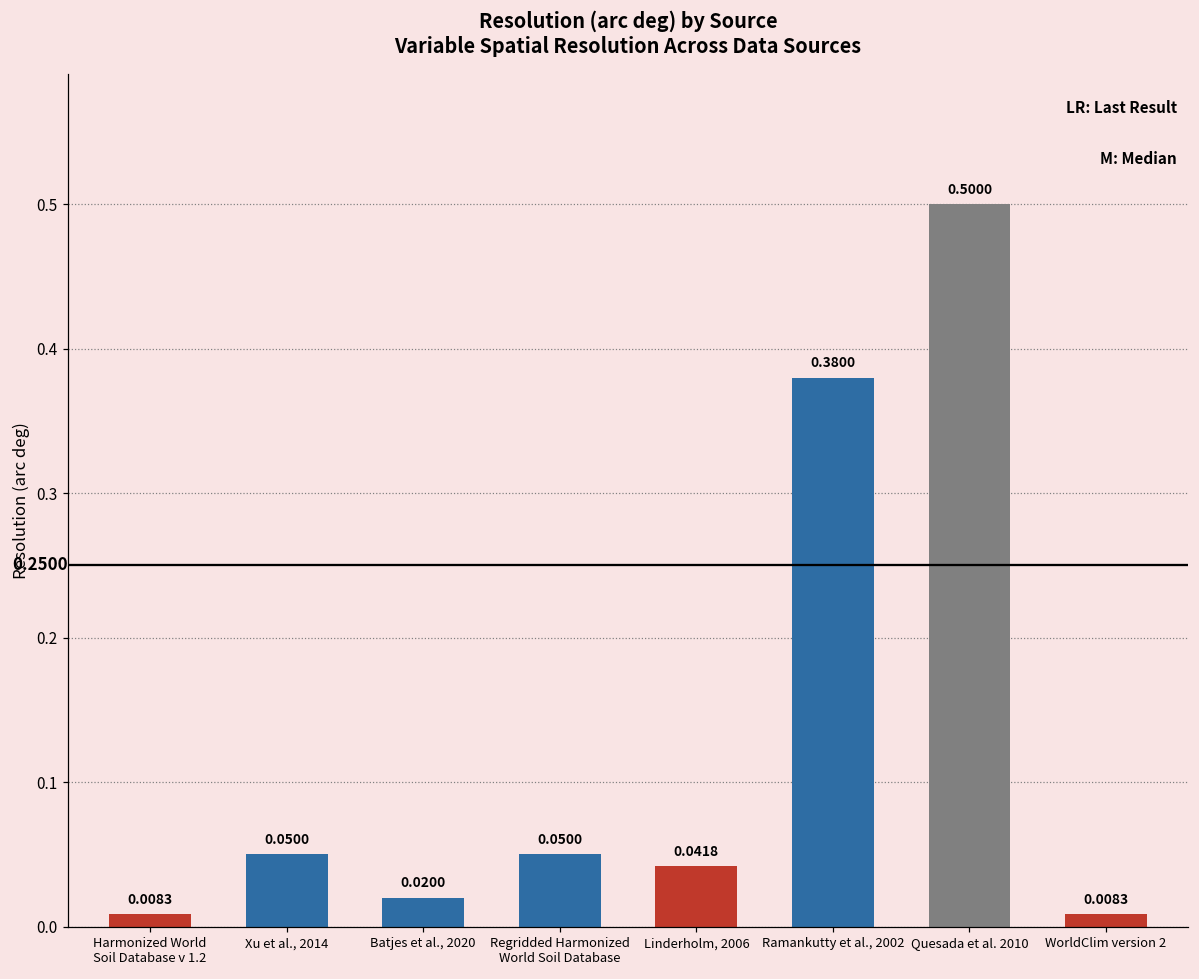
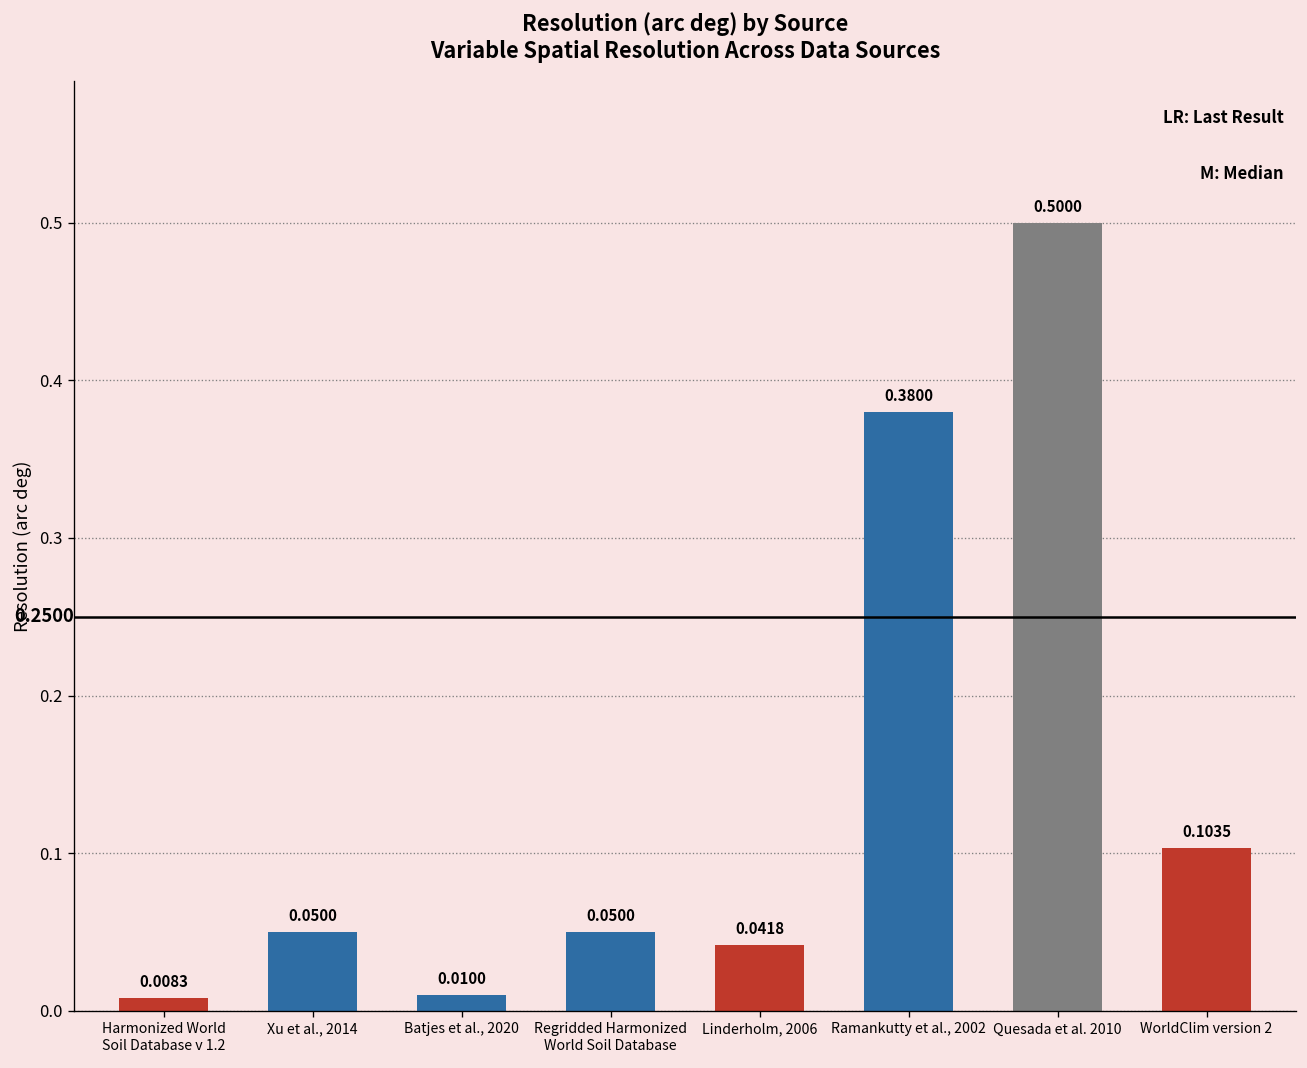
Batjes et al., 2020: 0.0200 -> 0.0100
WorldClim version 2: 0.0083 -> 0.1035
